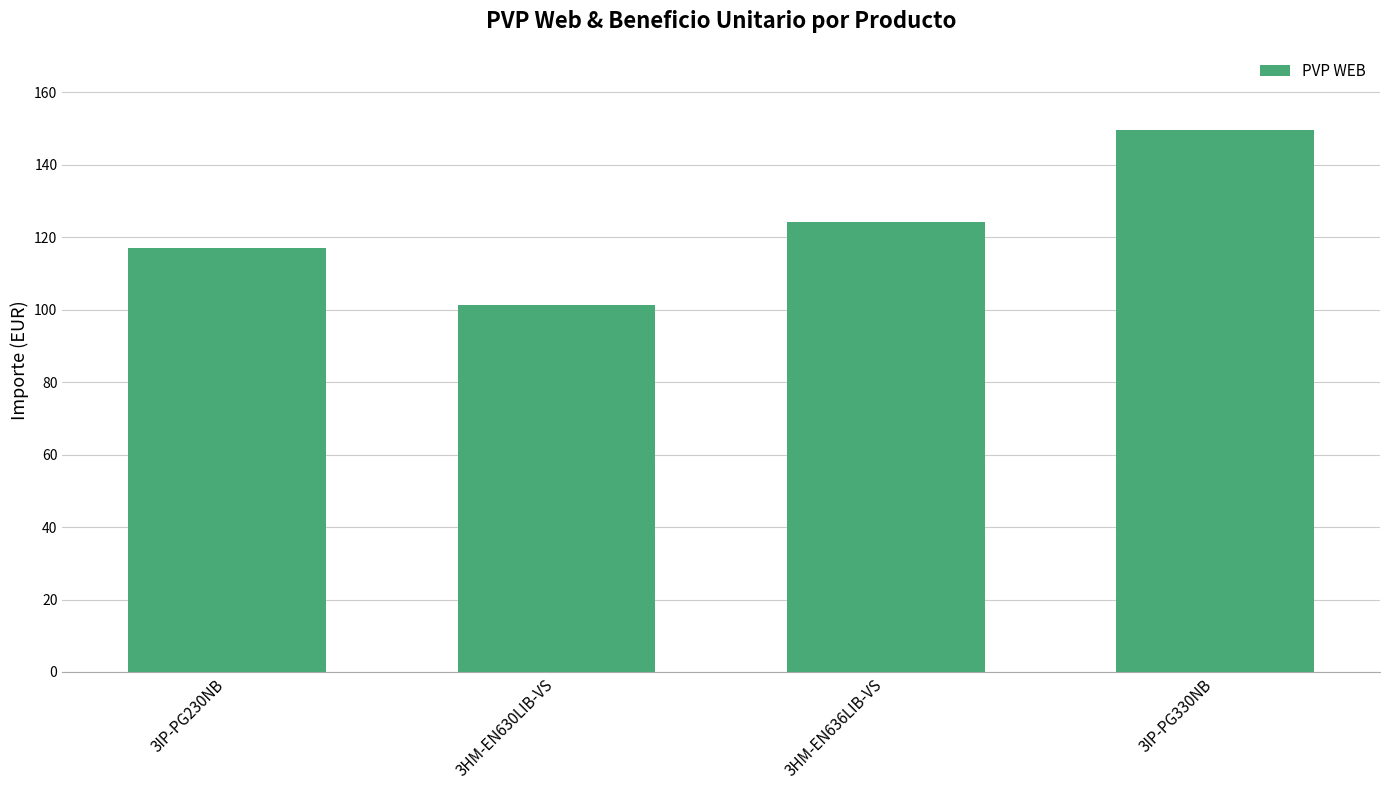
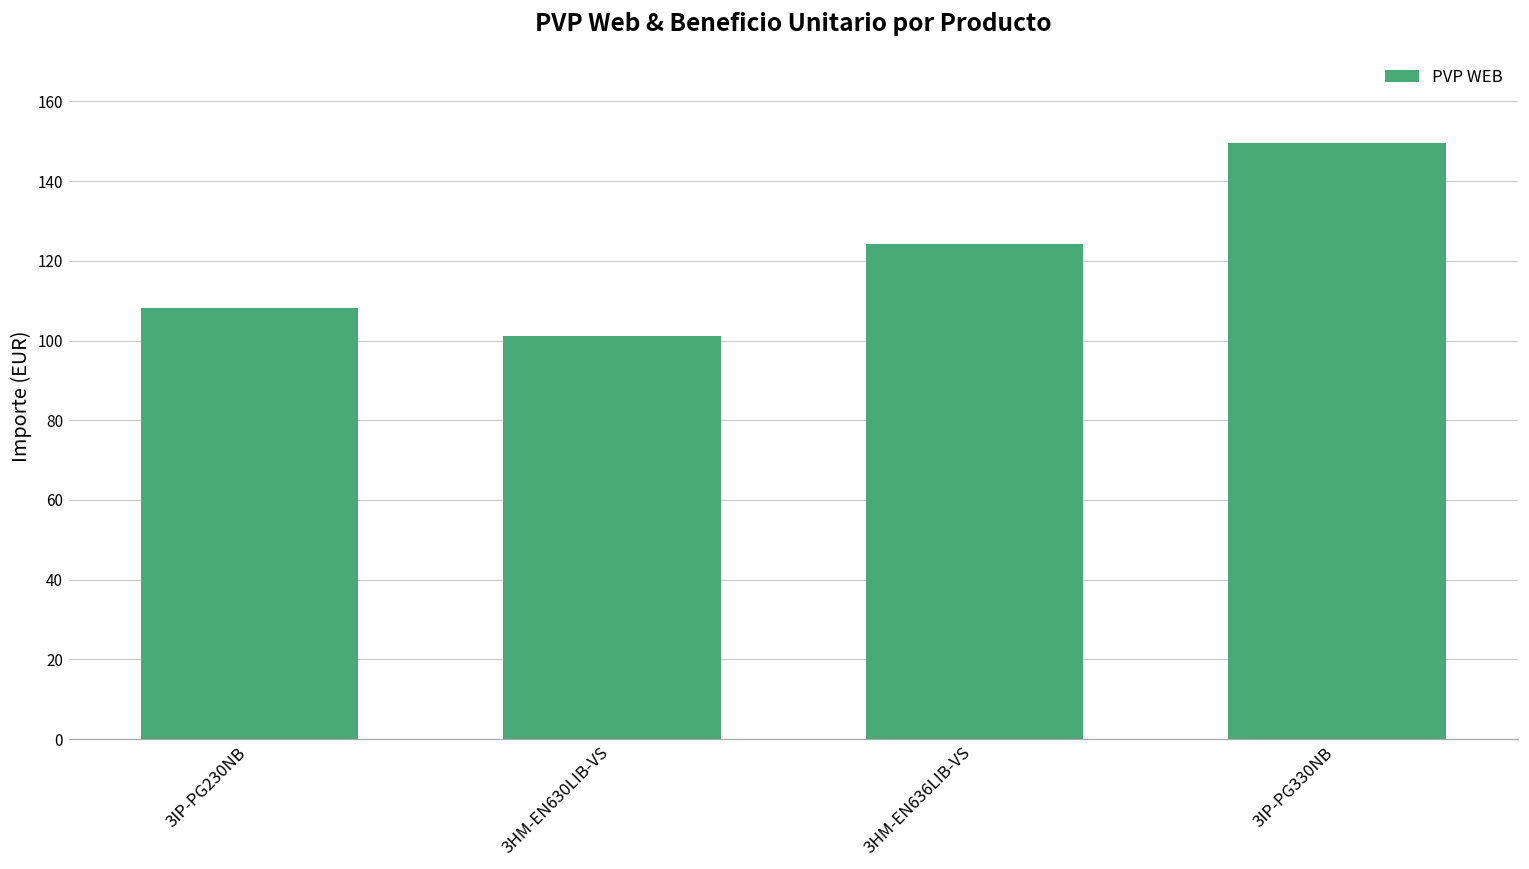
3IP-PG230NB: 117 -> 108
